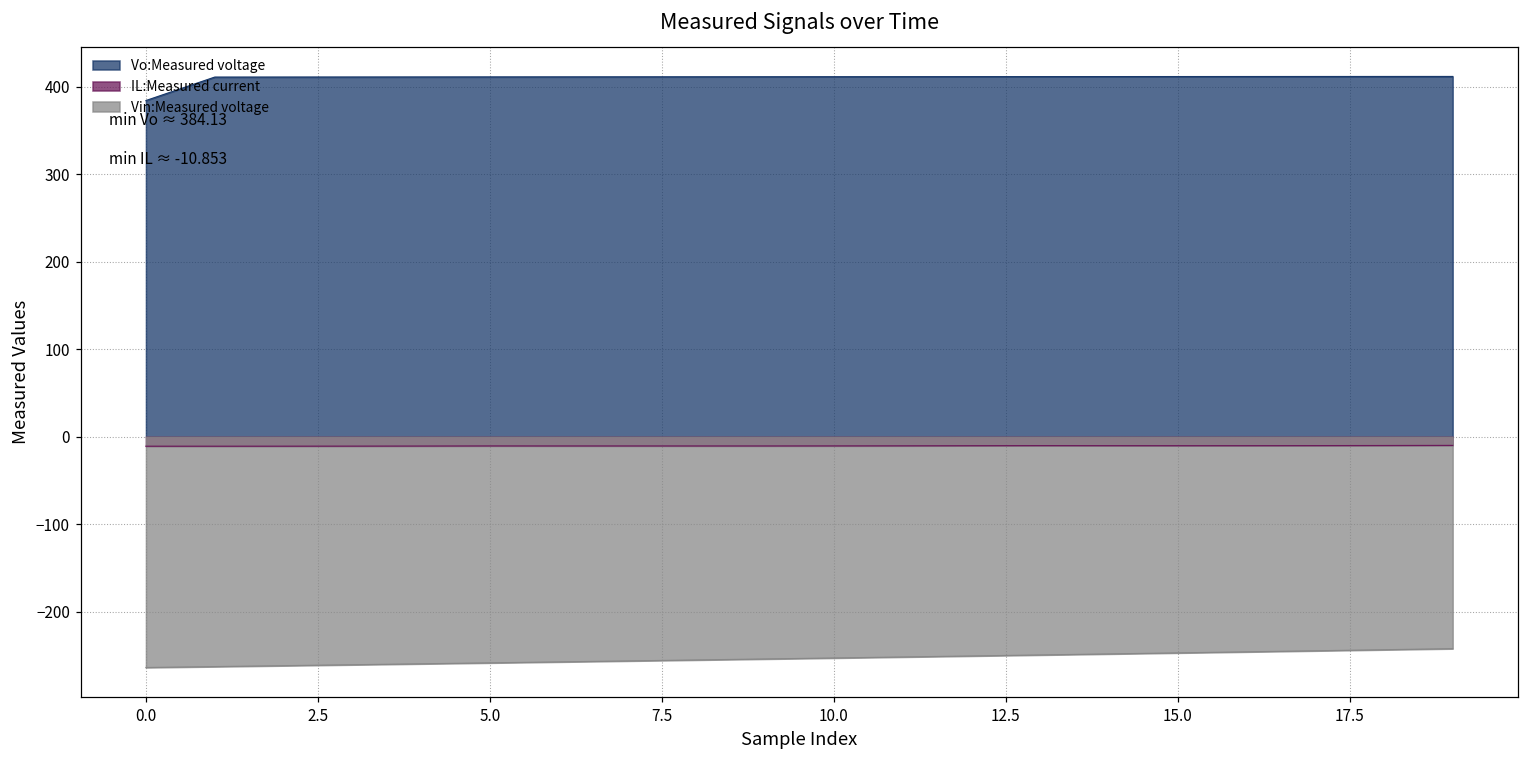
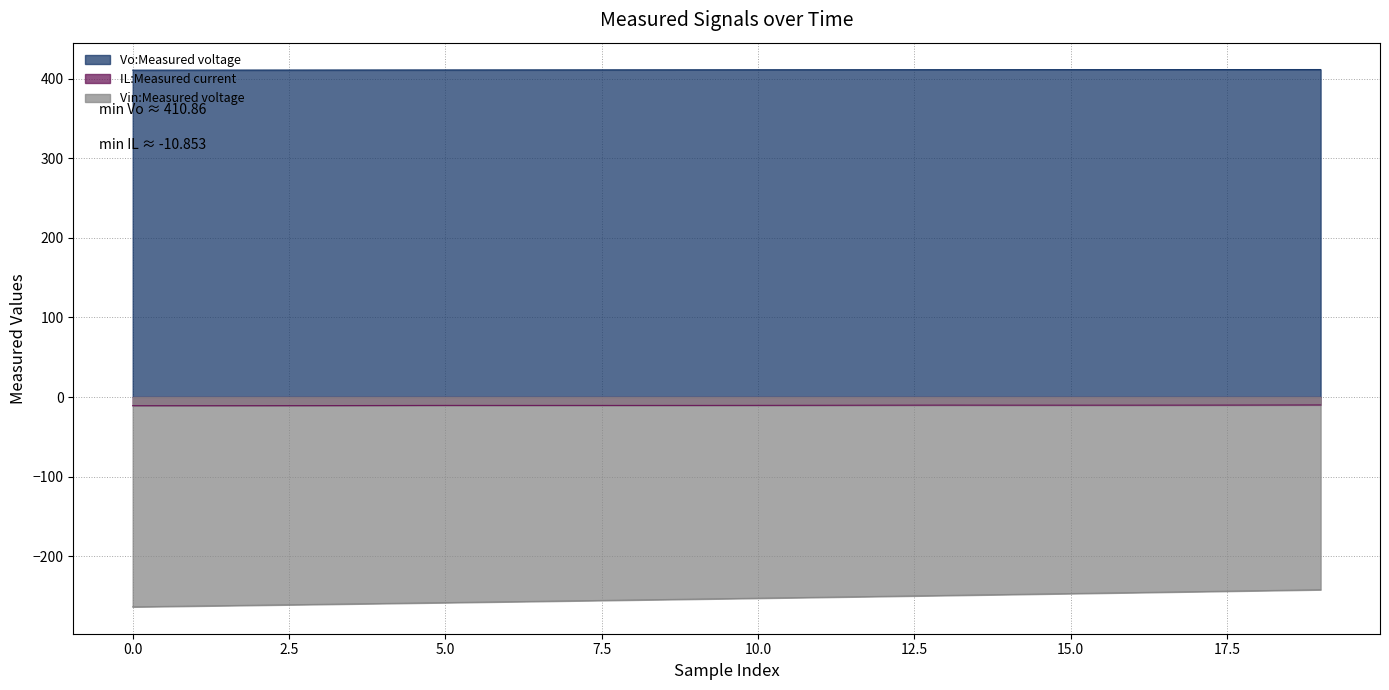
Vo:Measured voltage, 0.0: 384.13 -> 410.86
